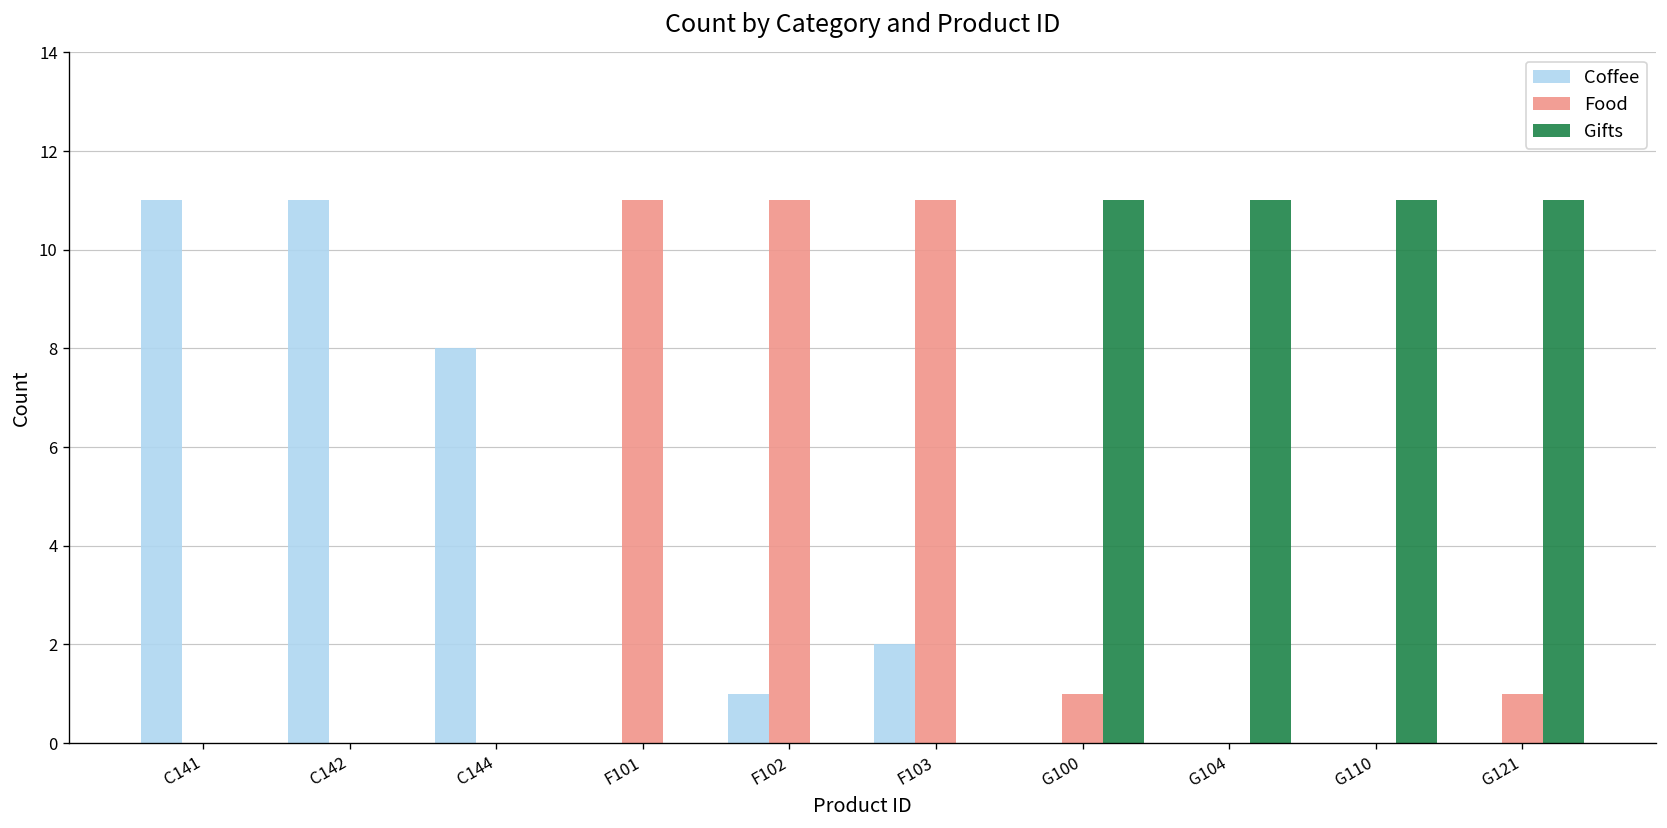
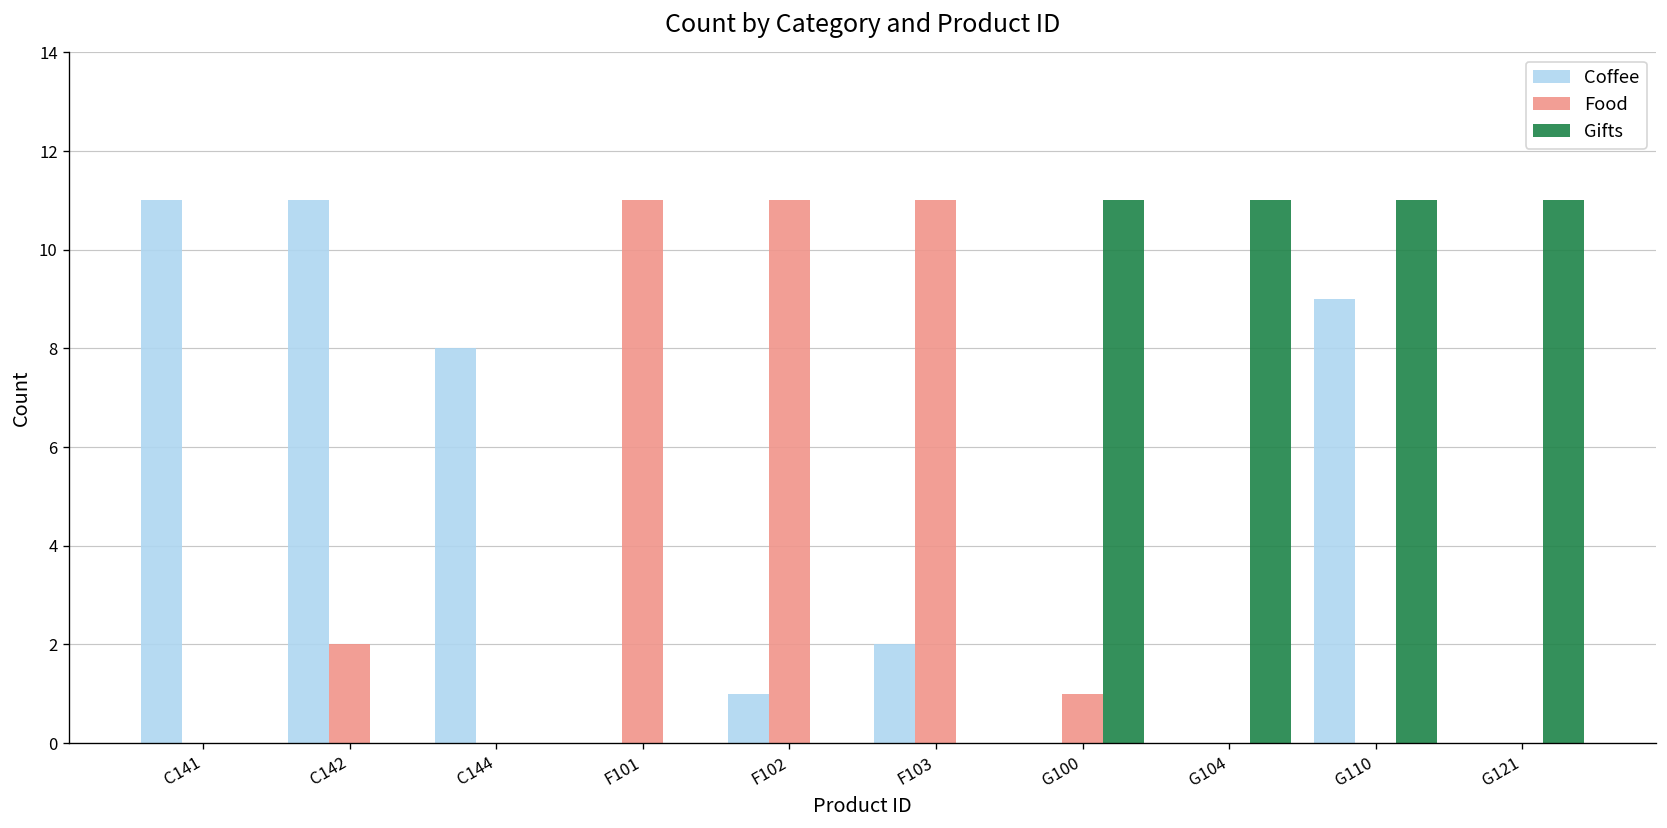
Food, C142: 0 -> 2
Coffee, G110: 0 -> 9
Food, G121: 1 -> 0
